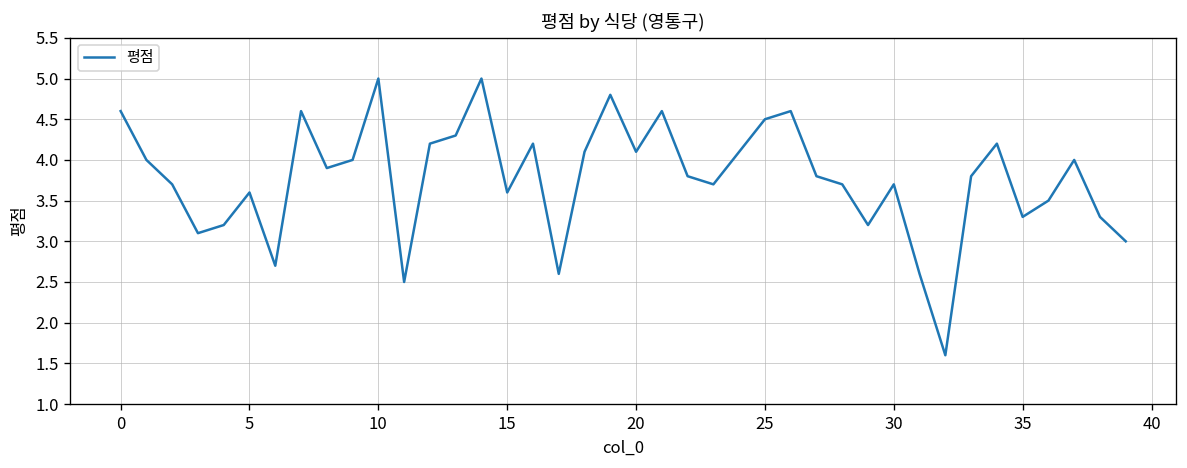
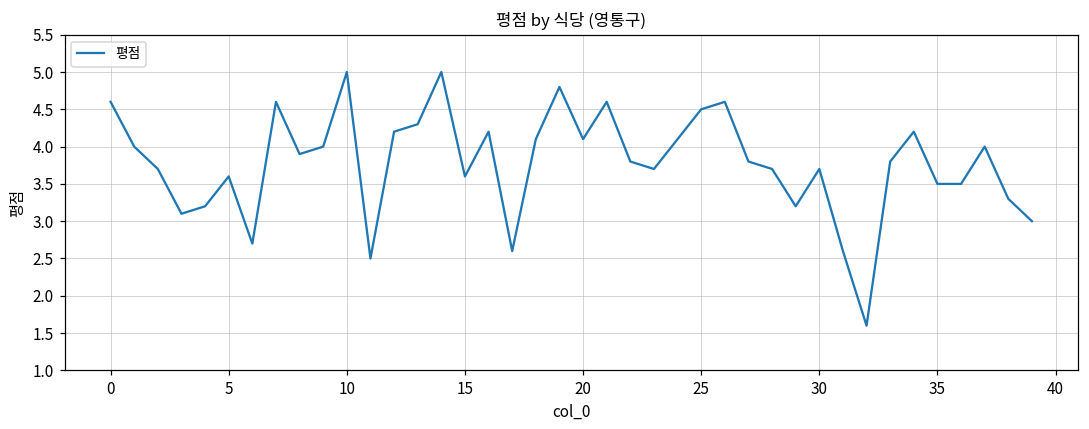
35: 3.3 -> 3.5
